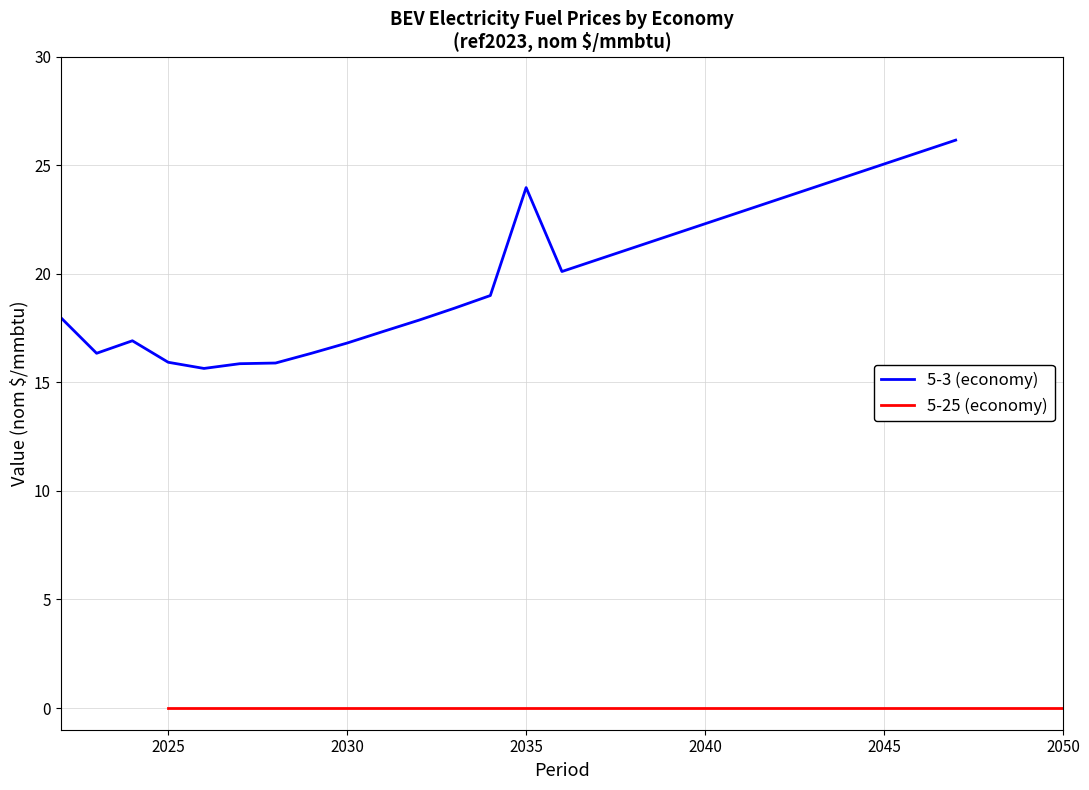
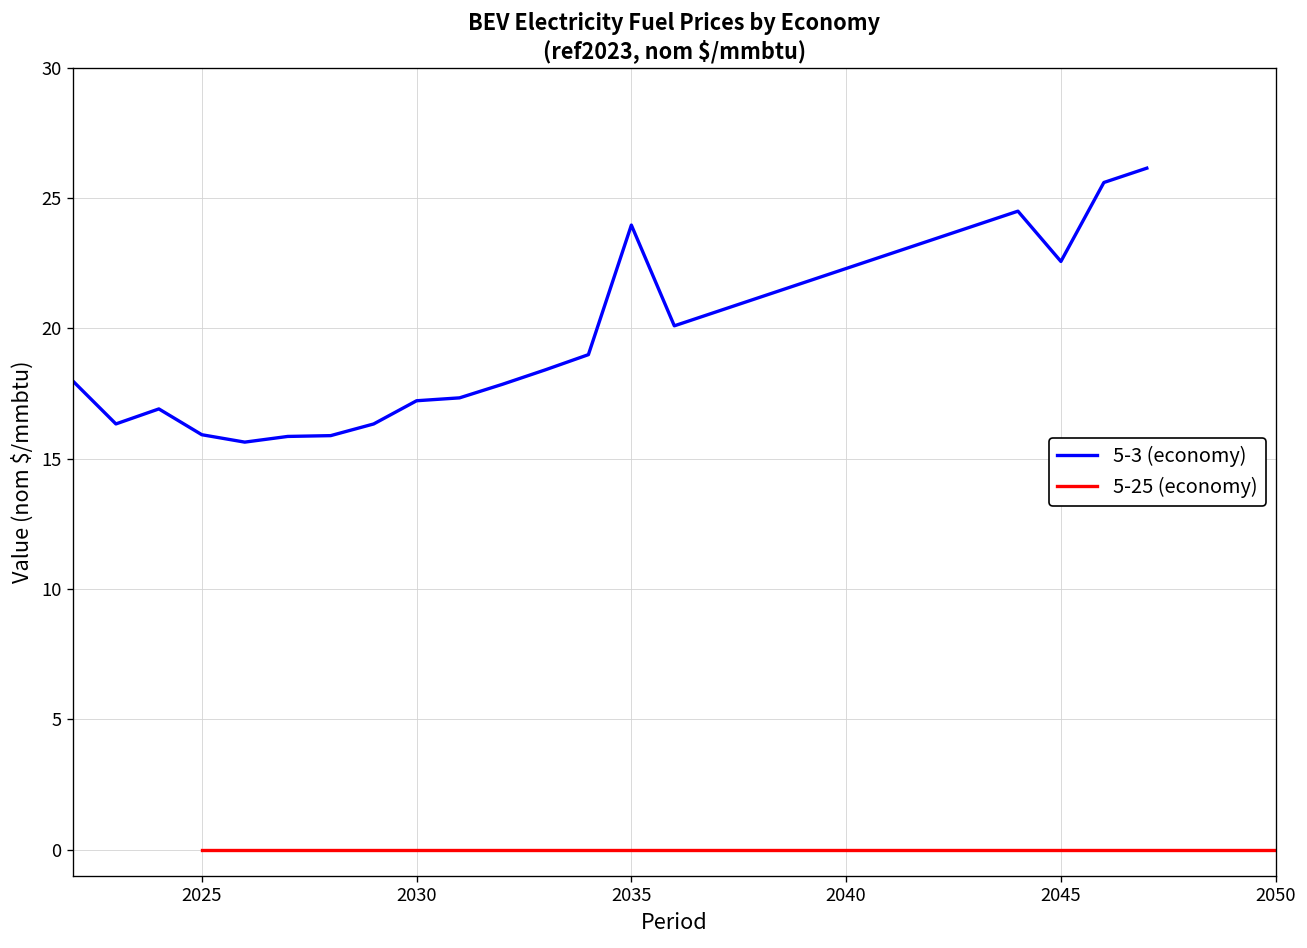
5-3 (economy), 2030: 16.8 -> 17.2
5-3 (economy), 2045: 25.1 -> 22.6
